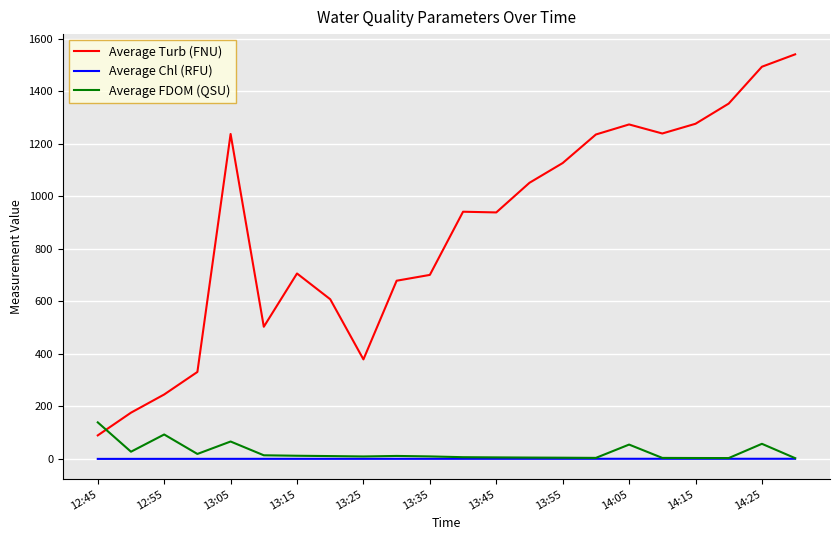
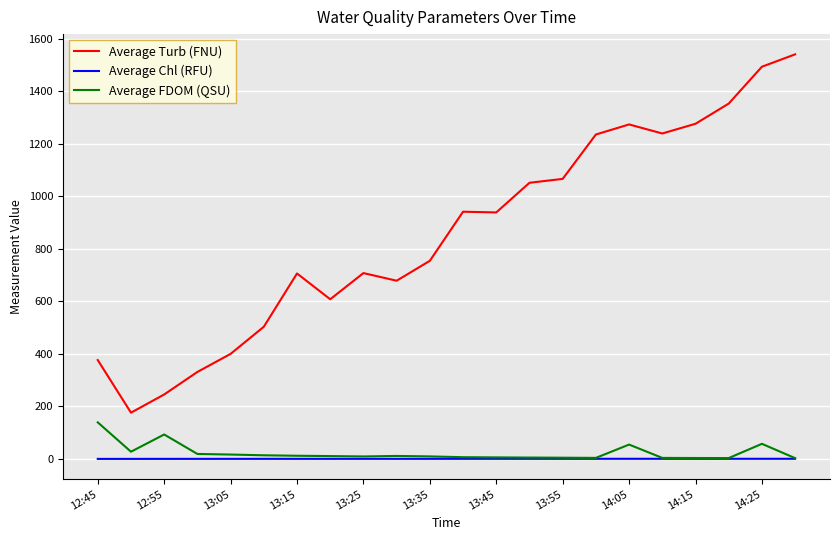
Average Turb (FNU), 12:45: 90 -> 380
Average Turb (FNU), 13:05: 1240 -> 400
Average FDOM (QSU), 13:05: 70 -> 20
Average Turb (FNU), 13:25: 380 -> 710
Average Turb (FNU), 13:35: 700 -> 750
Average Turb (FNU), 13:55: 1130 -> 1070
